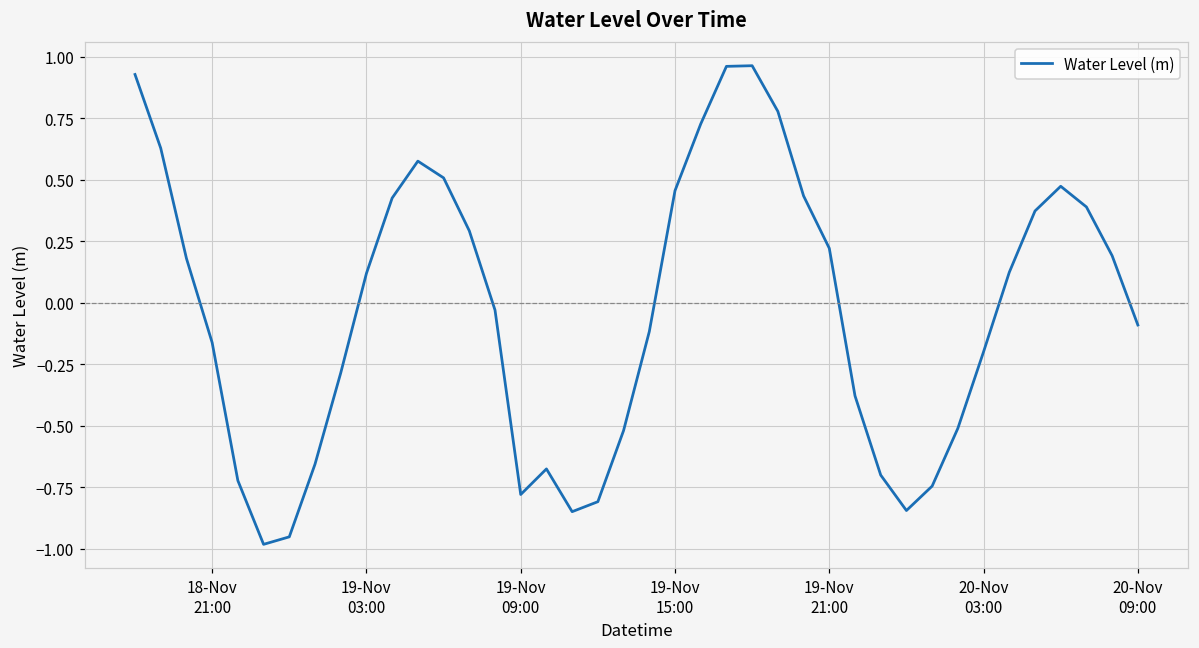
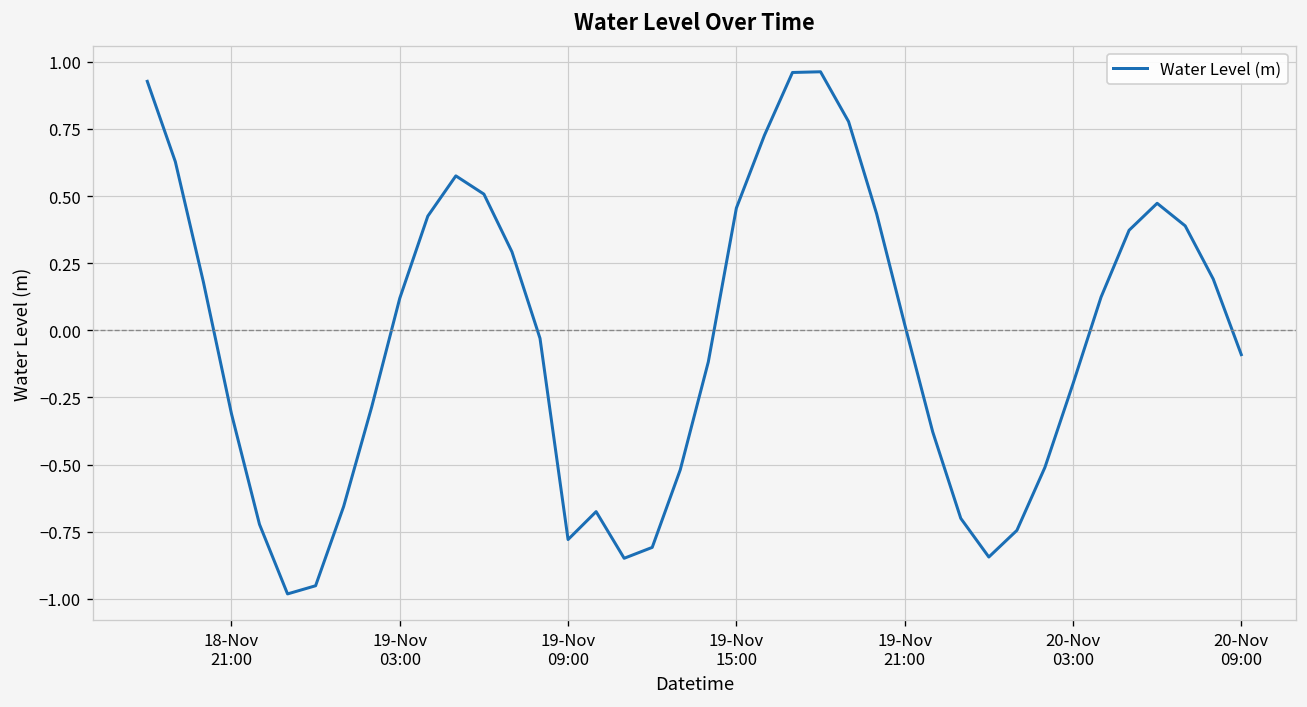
18-Nov 21:00: -0.16 -> -0.31
19-Nov 21:00: 0.22 -> 0.02
